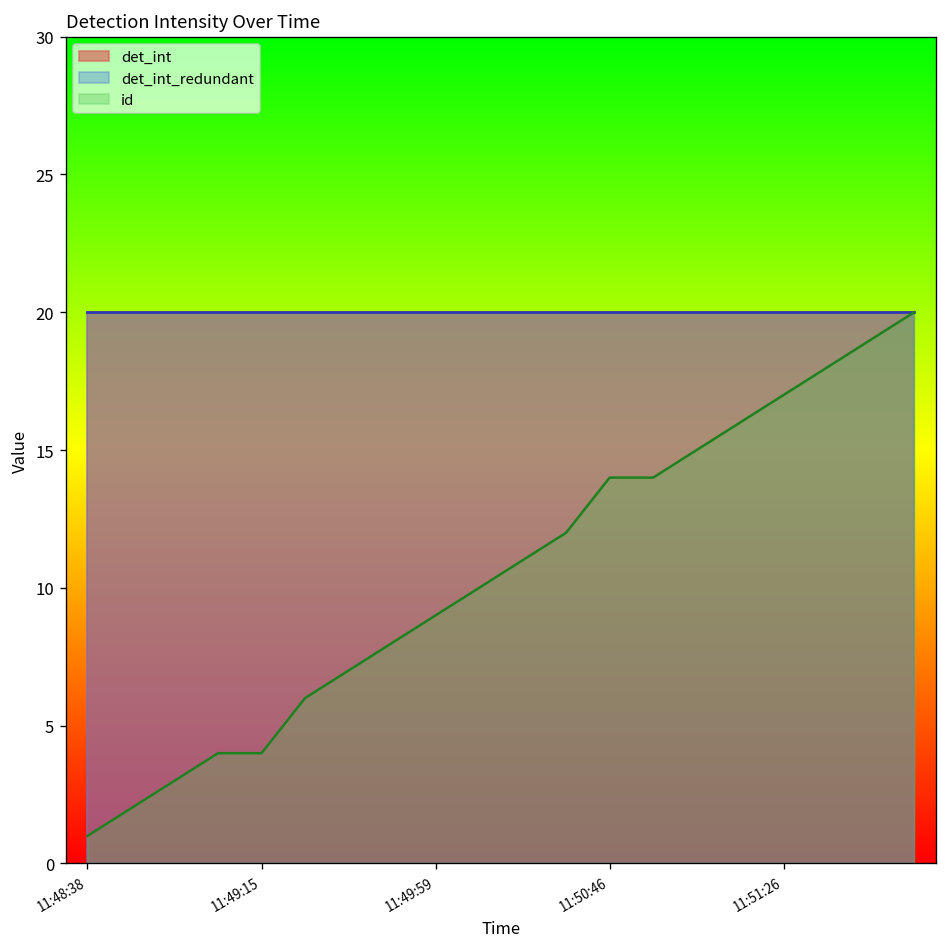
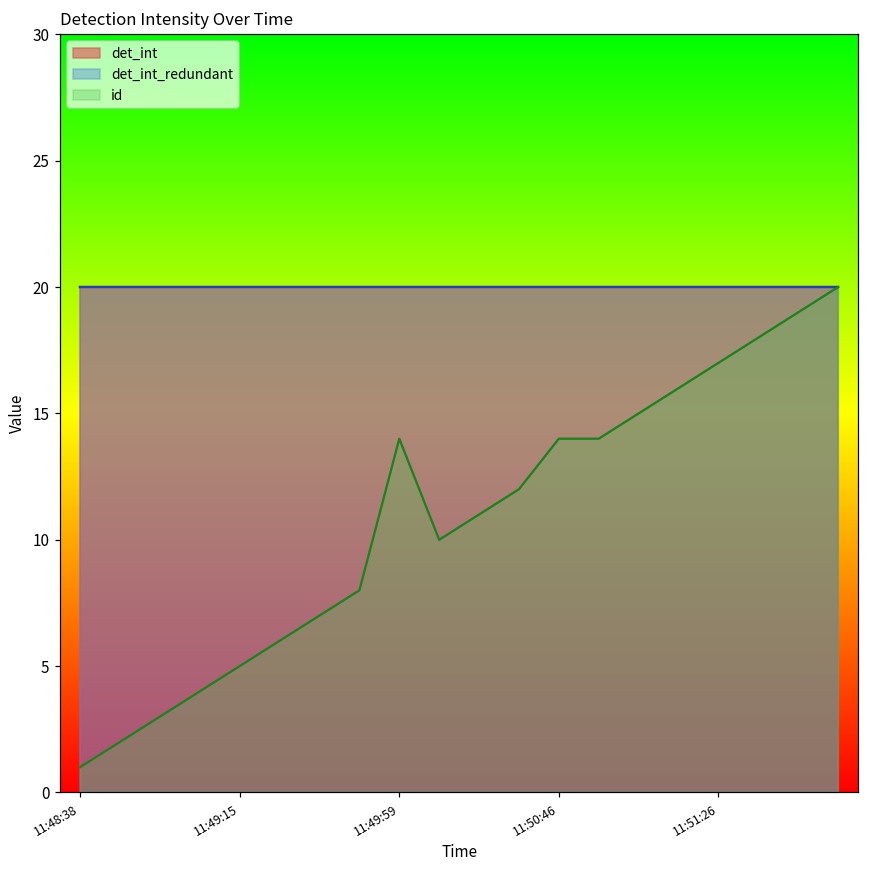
id, 11:49:15: 4 -> 5
id, 11:49:59: 9 -> 14
